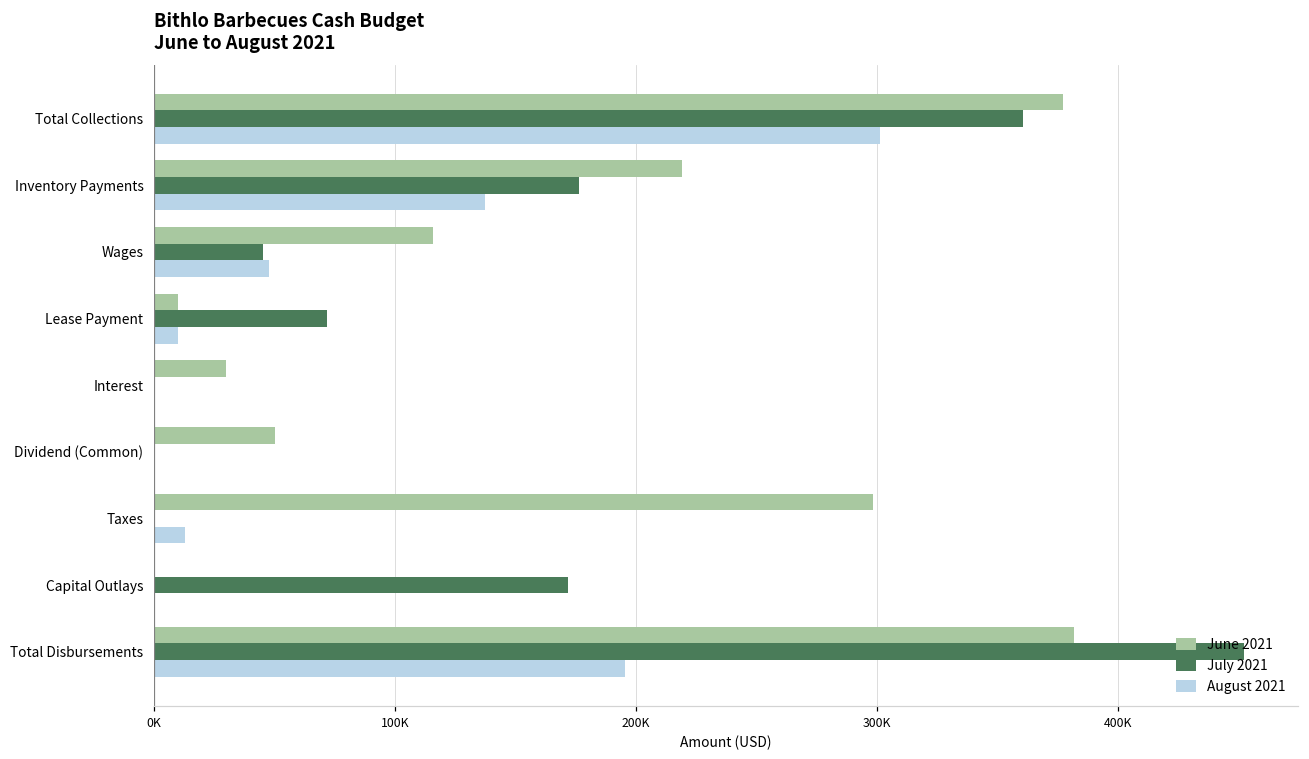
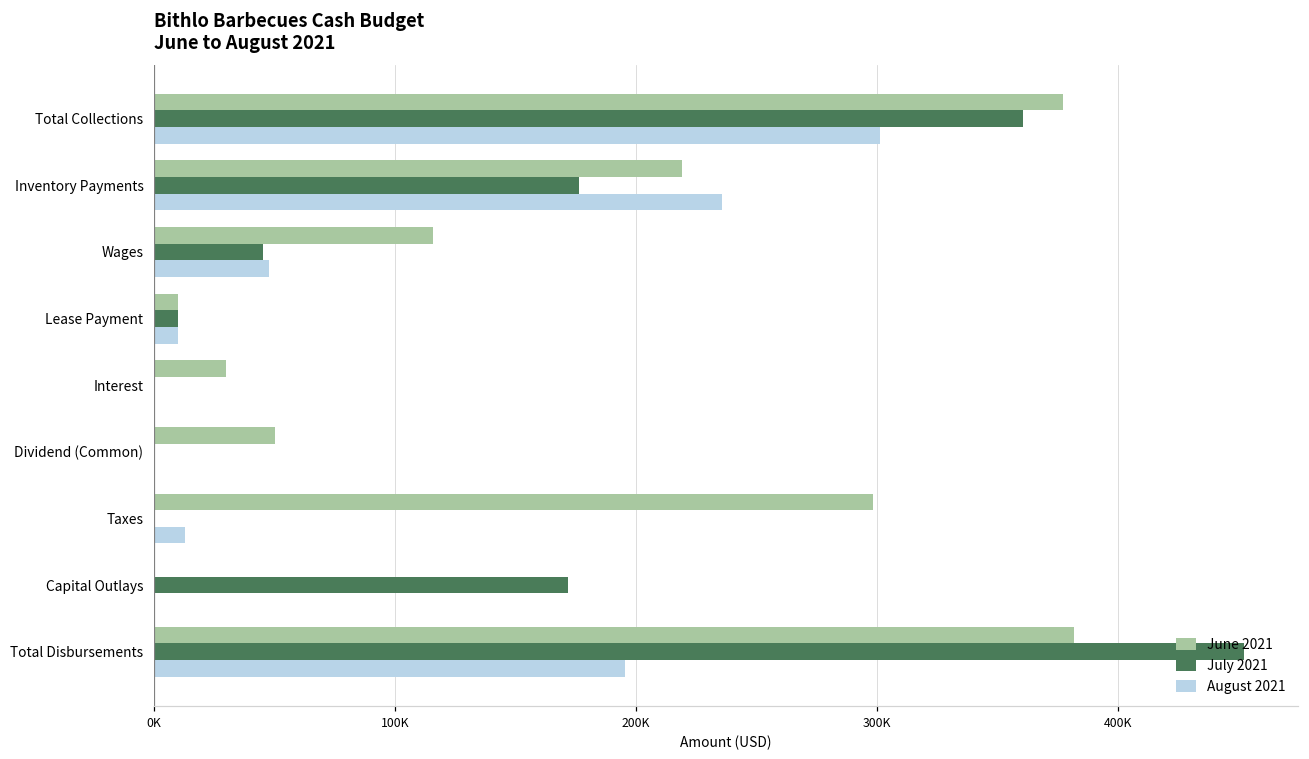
August 2021, Inventory Payments: 137000 -> 236000
July 2021, Lease Payment: 72000 -> 10000
